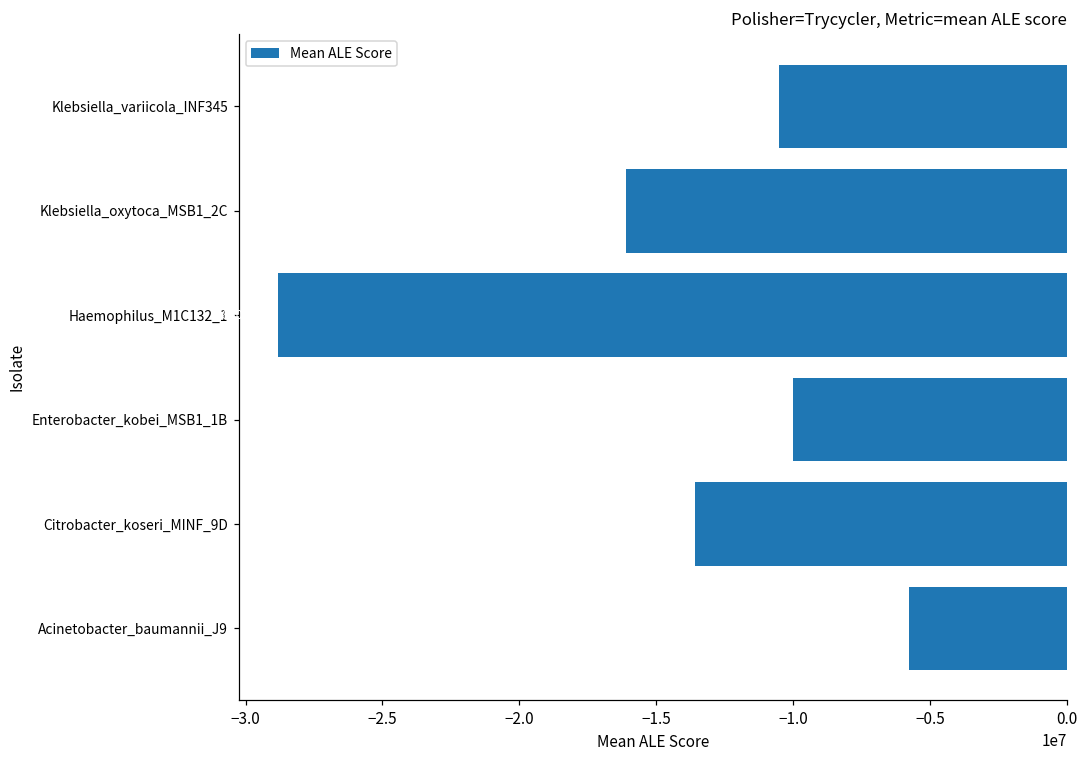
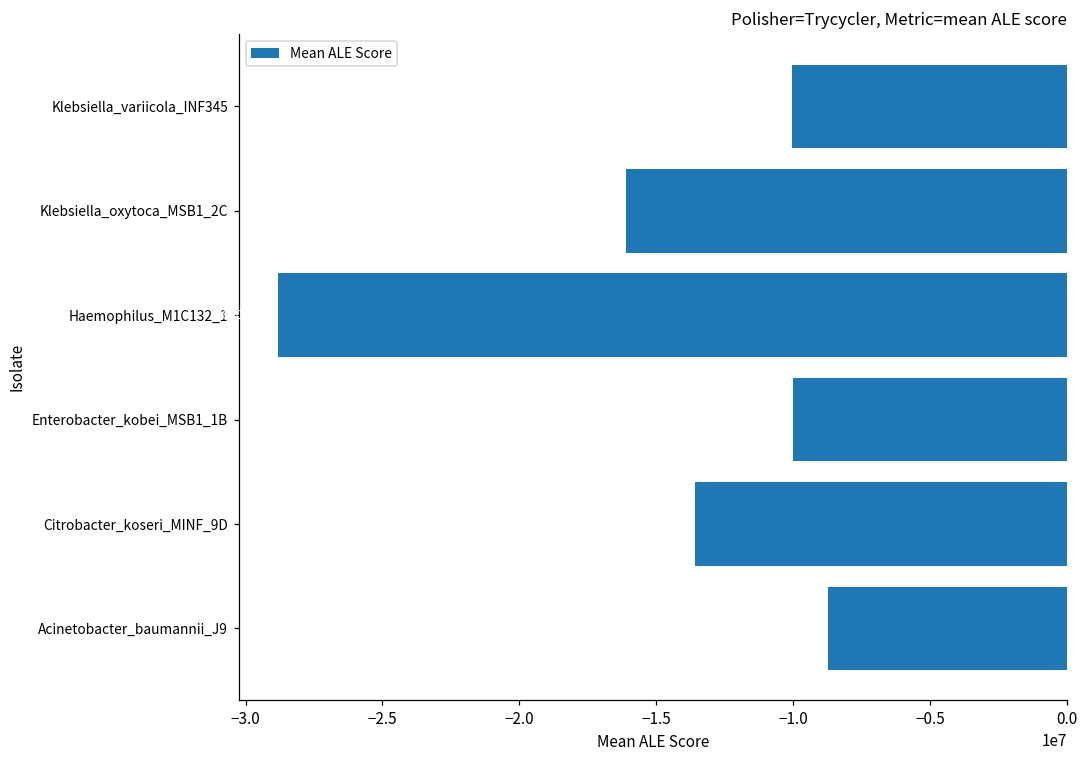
Klebsiella_variicola_INF345: -10500000 -> -10000000
Acinetobacter_baumannii_J9: -5800000 -> -8700000
